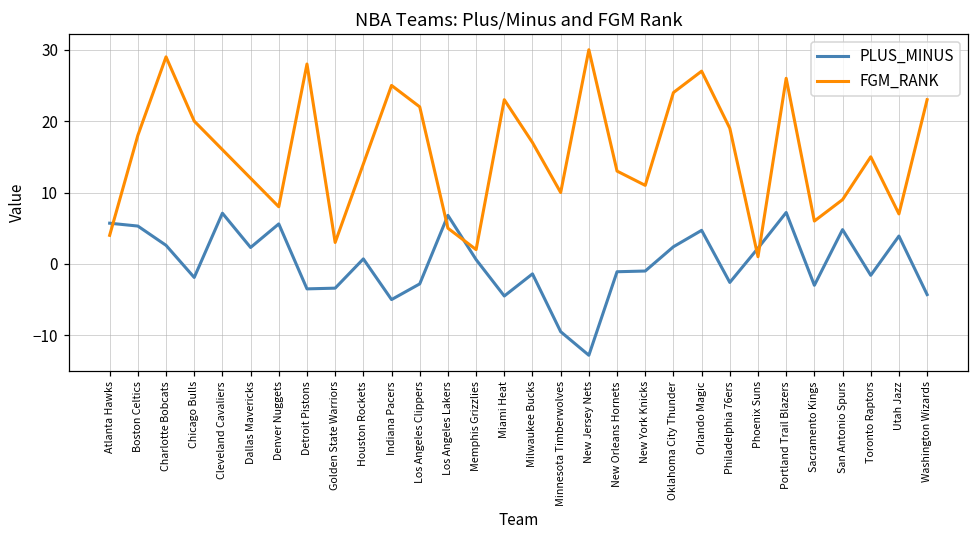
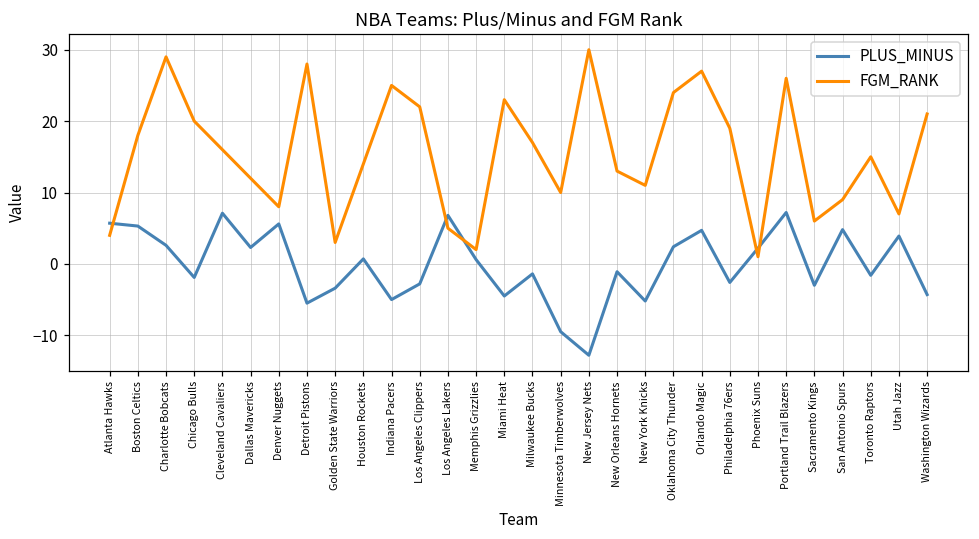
PLUS_MINUS, Detroit Pistons: -4 -> -6
PLUS_MINUS, New York Knicks: -1 -> -5
FGM_RANK, Washington Wizards: 23 -> 21
